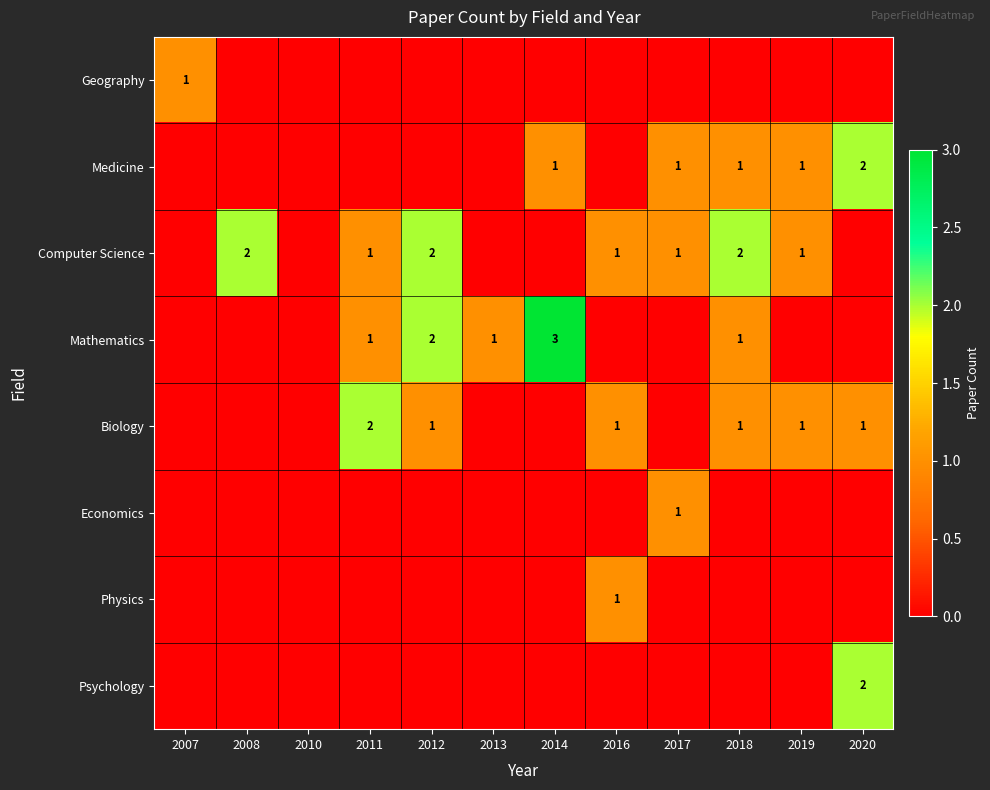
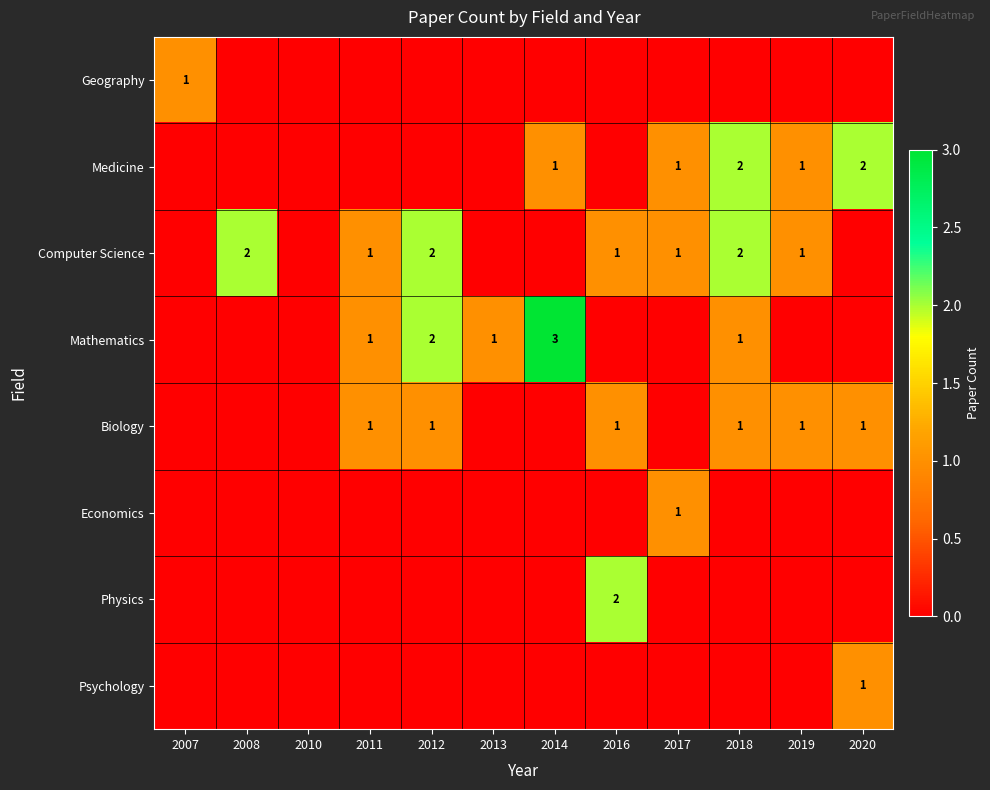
Medicine, 2018: 1 -> 2
Biology, 2011: 2 -> 1
Physics, 2016: 1 -> 2
Psychology, 2020: 2 -> 1
